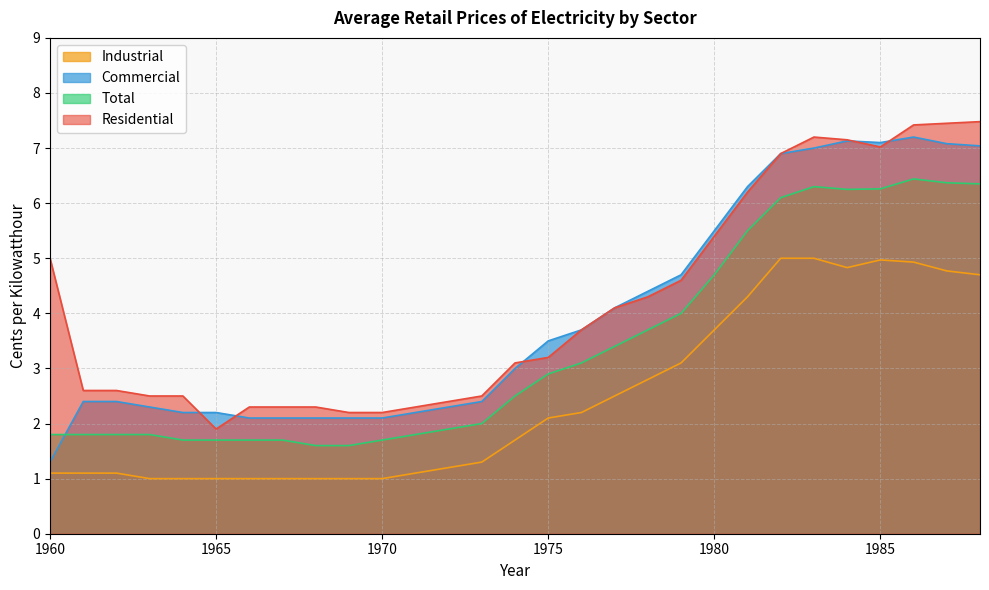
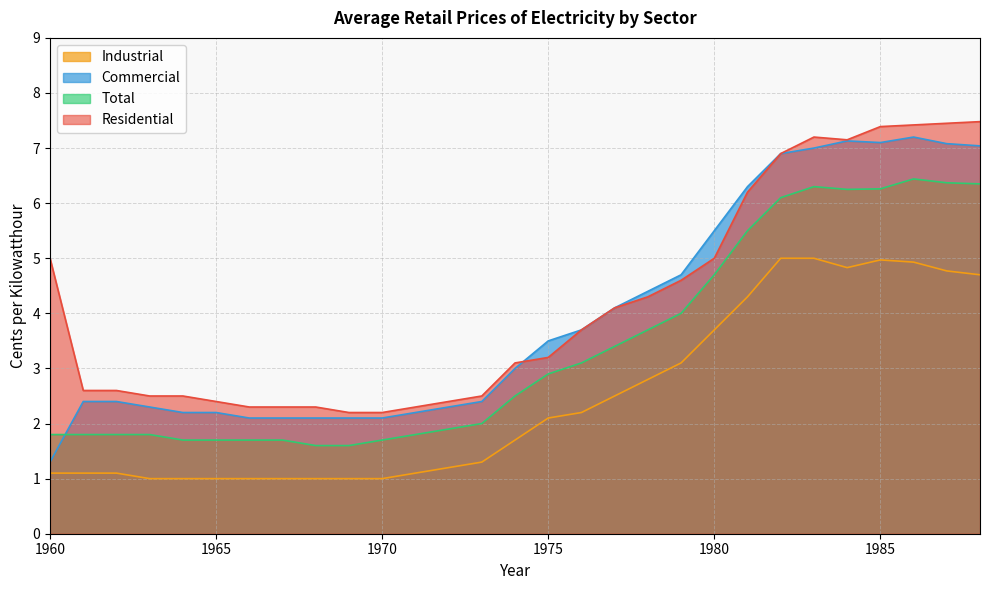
Residential, 1965: 1.9 -> 2.4
Residential, 1980: 5.4 -> 5.0
Residential, 1985: 7.0 -> 7.4
